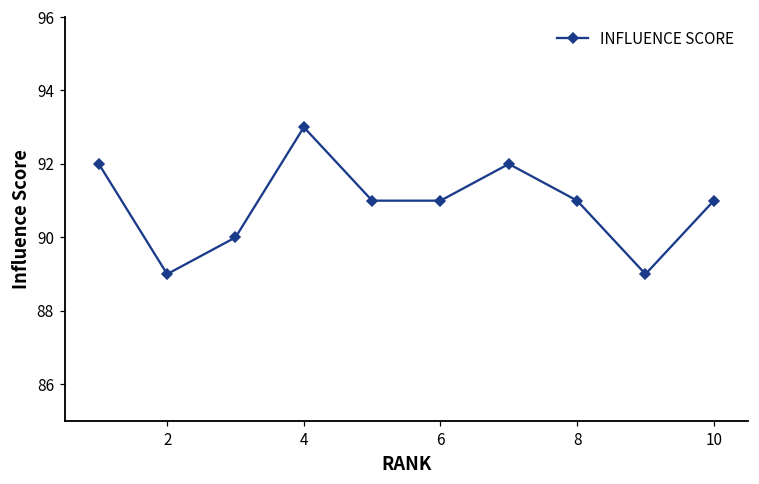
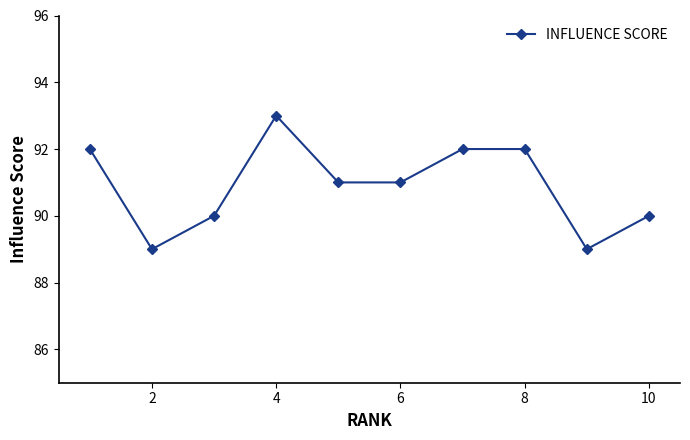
8: 91 -> 92
10: 91 -> 90
